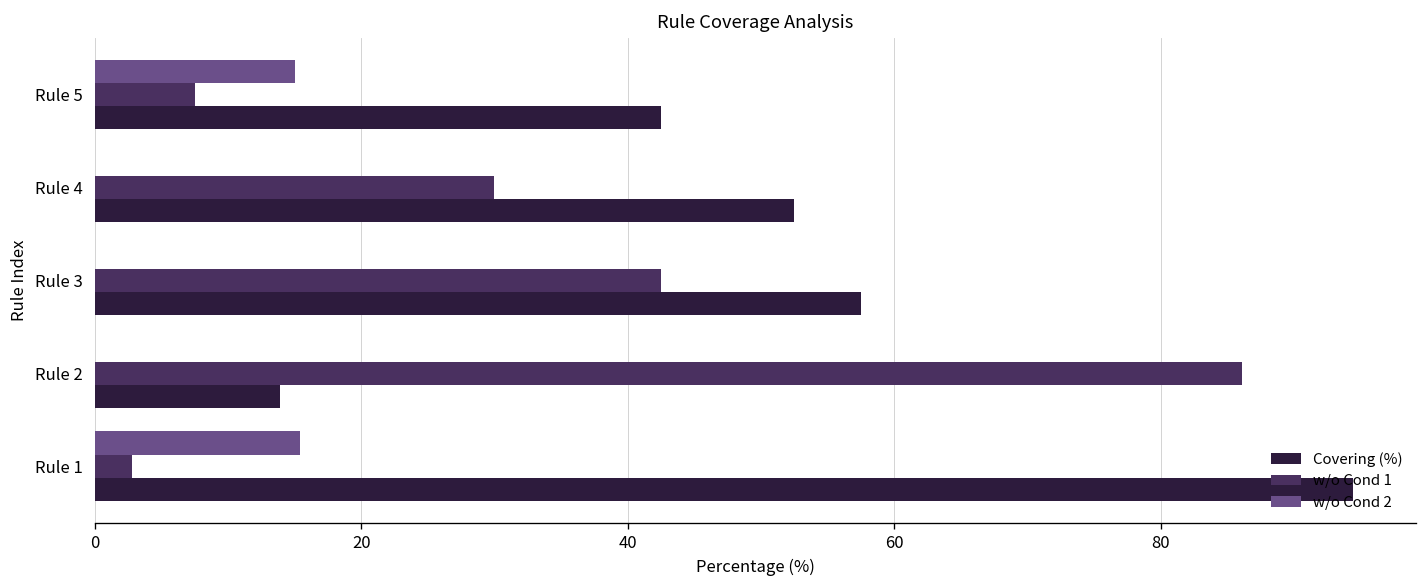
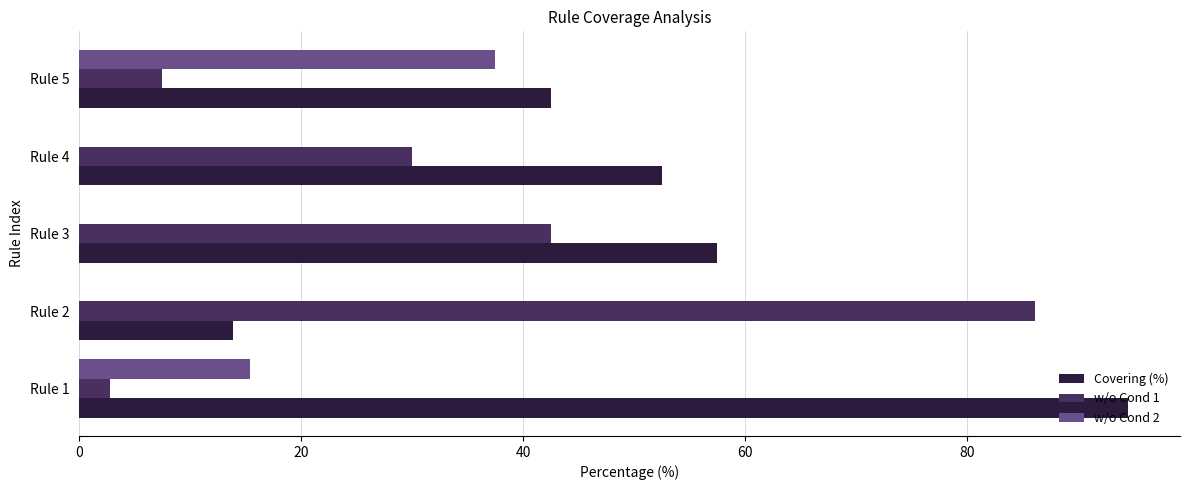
w/o Cond 2, Rule 5: 15.0 -> 37.5
